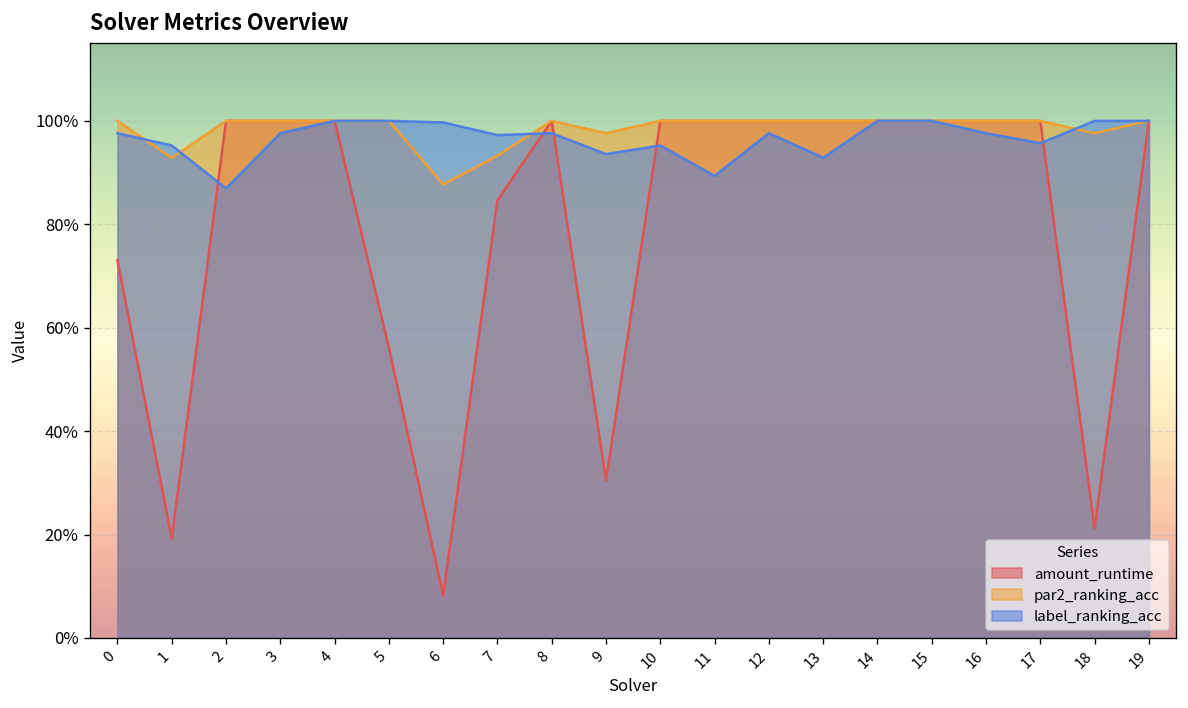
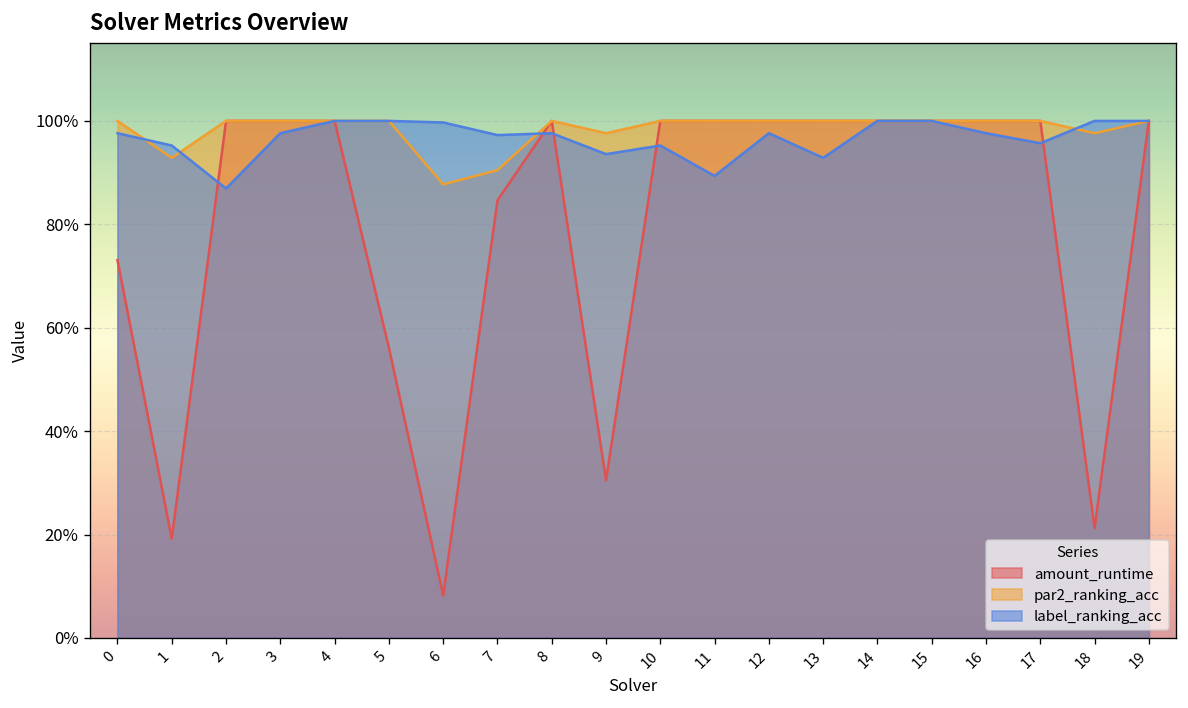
par2_ranking_acc, 7: 93% -> 90%
